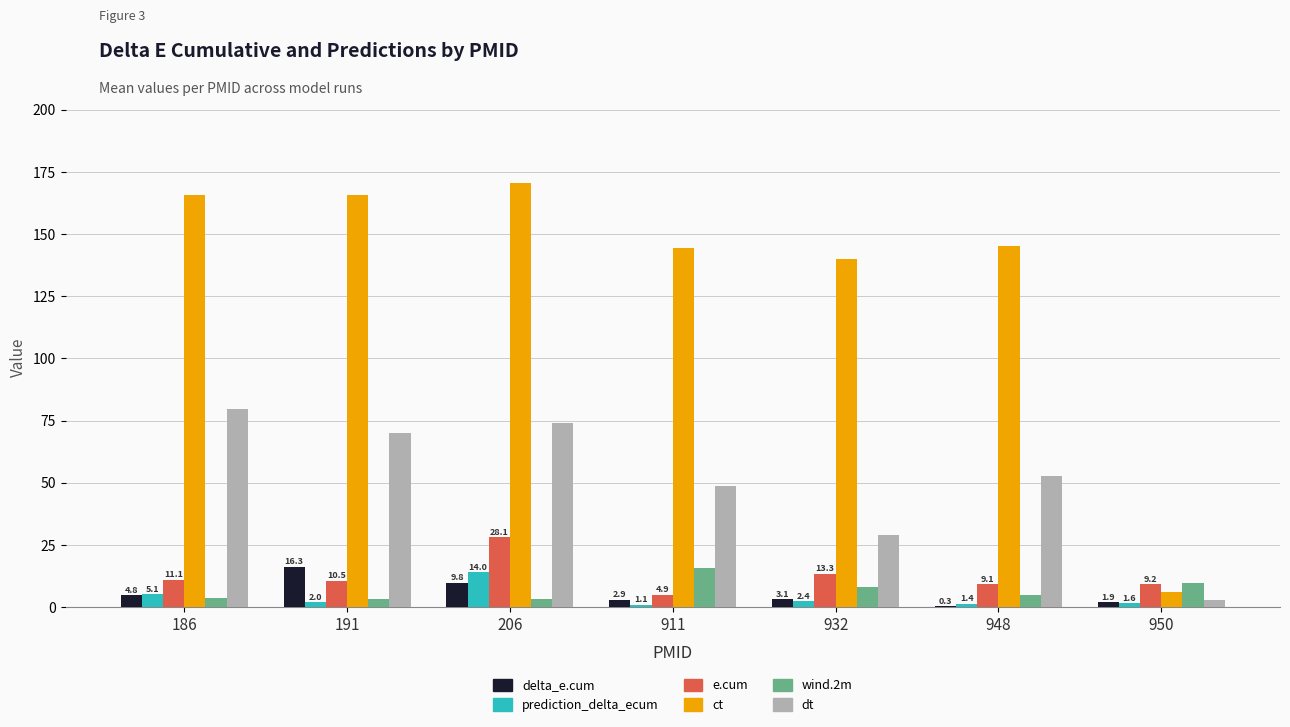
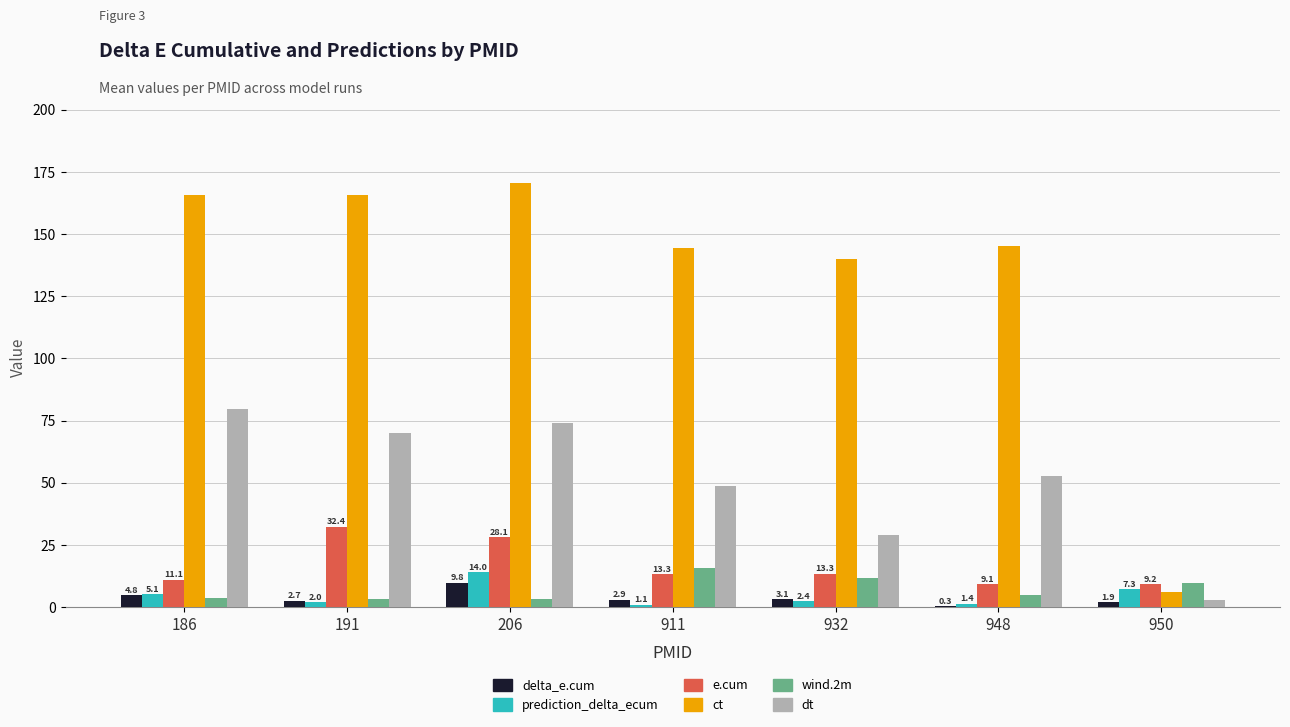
delta_e.cum, 191: 16.3 -> 2.7
e.cum, 191: 10.5 -> 32.4
e.cum, 911: 4.9 -> 13.3
wind.2m, 932: 8 -> 12
prediction_delta_ecum, 950: 1.6 -> 7.3
